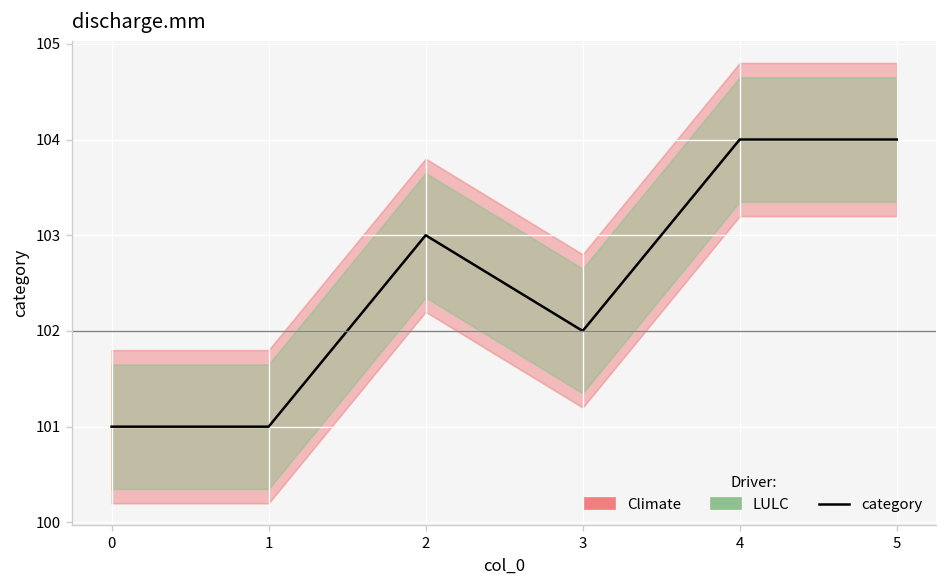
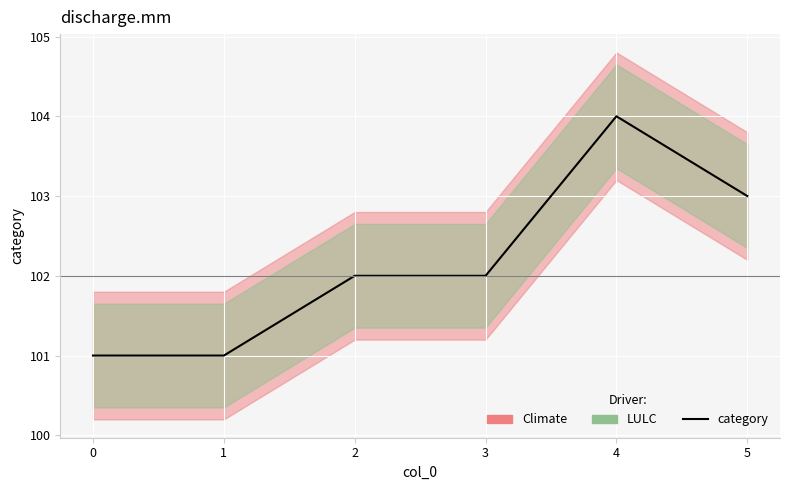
category, 2: 103 -> 102
category, 5: 104 -> 103
